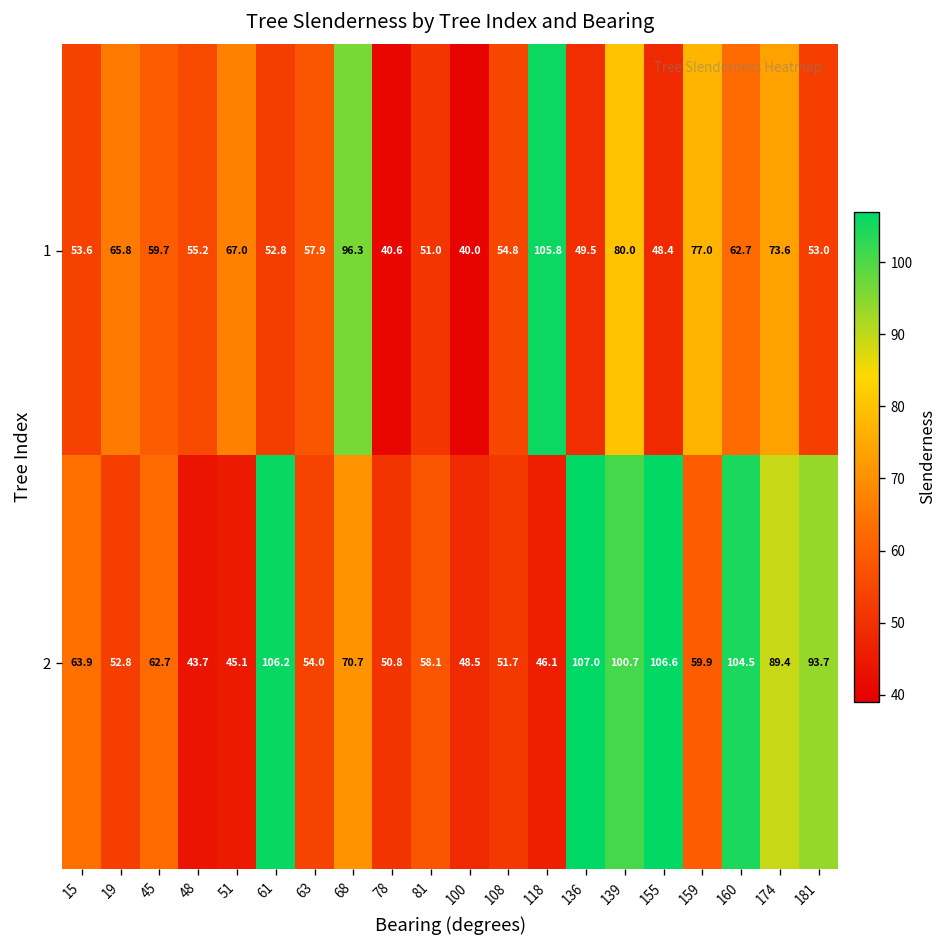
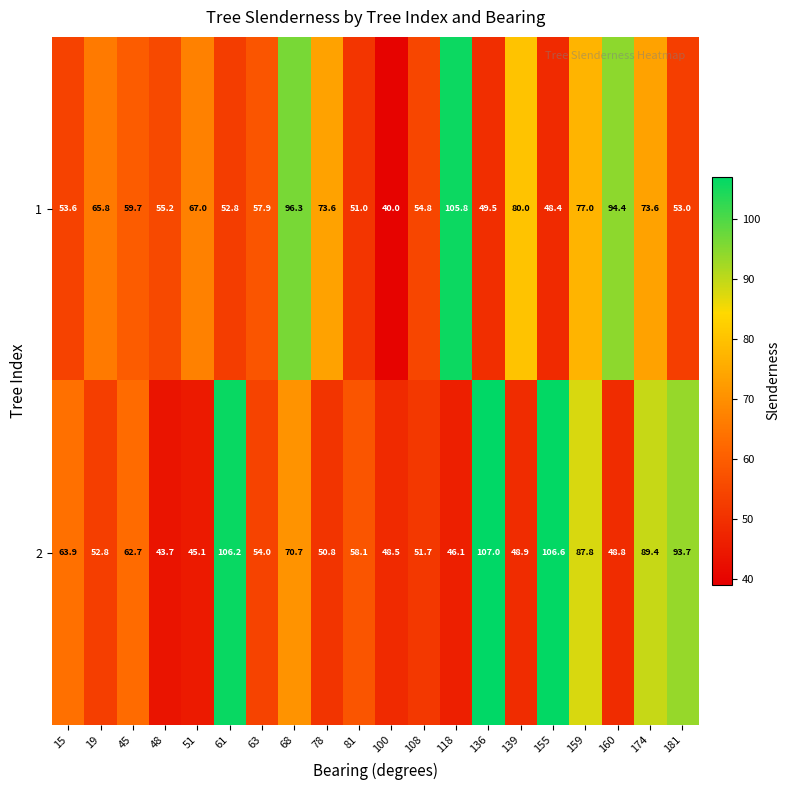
1, 78: 40.6 -> 73.6
1, 160: 62.7 -> 94.4
2, 139: 100.7 -> 48.9
2, 159: 59.9 -> 87.8
2, 160: 104.5 -> 48.8
